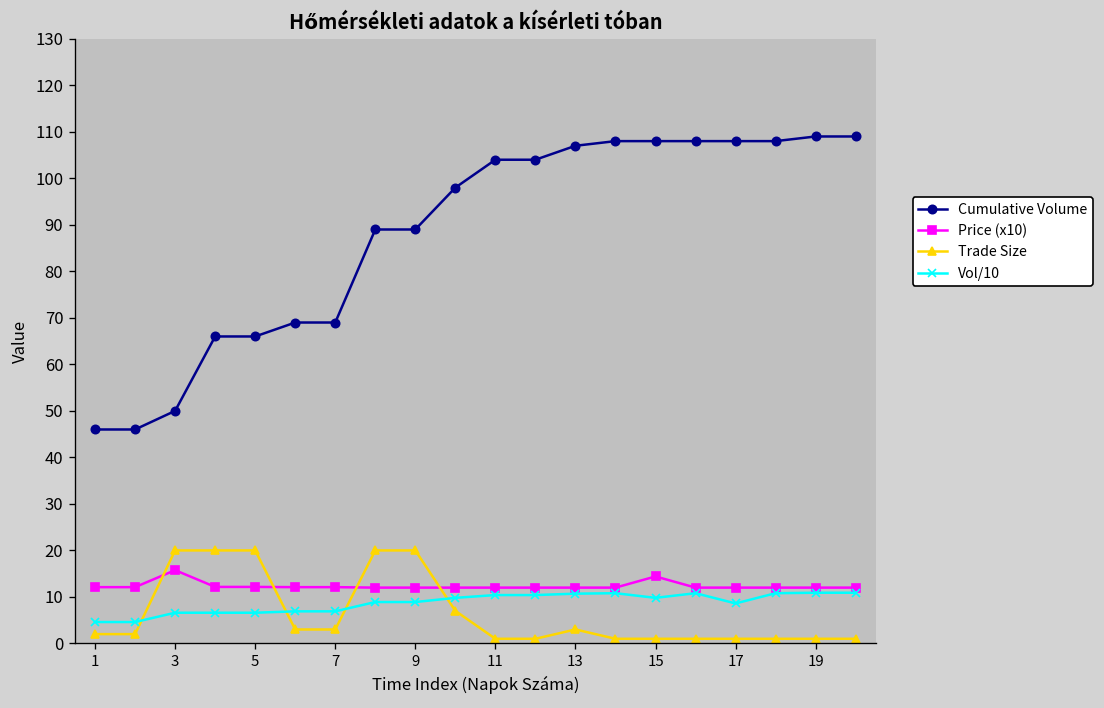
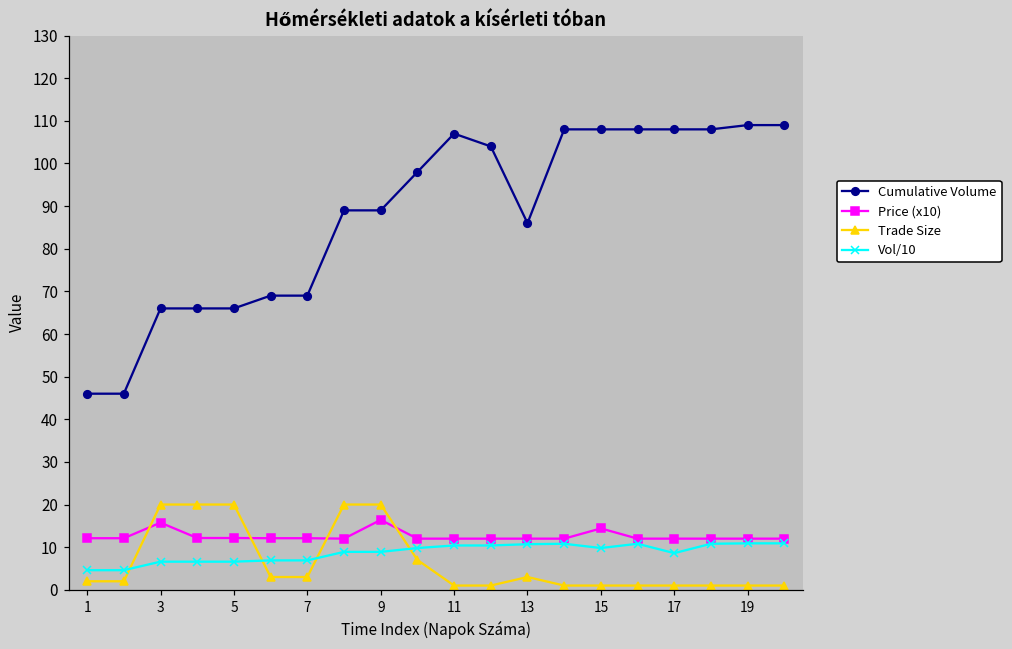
Cumulative Volume, 3: 50 -> 66
Price (x10), 9: 12 -> 16
Cumulative Volume, 11: 104 -> 107
Cumulative Volume, 13: 107 -> 86
